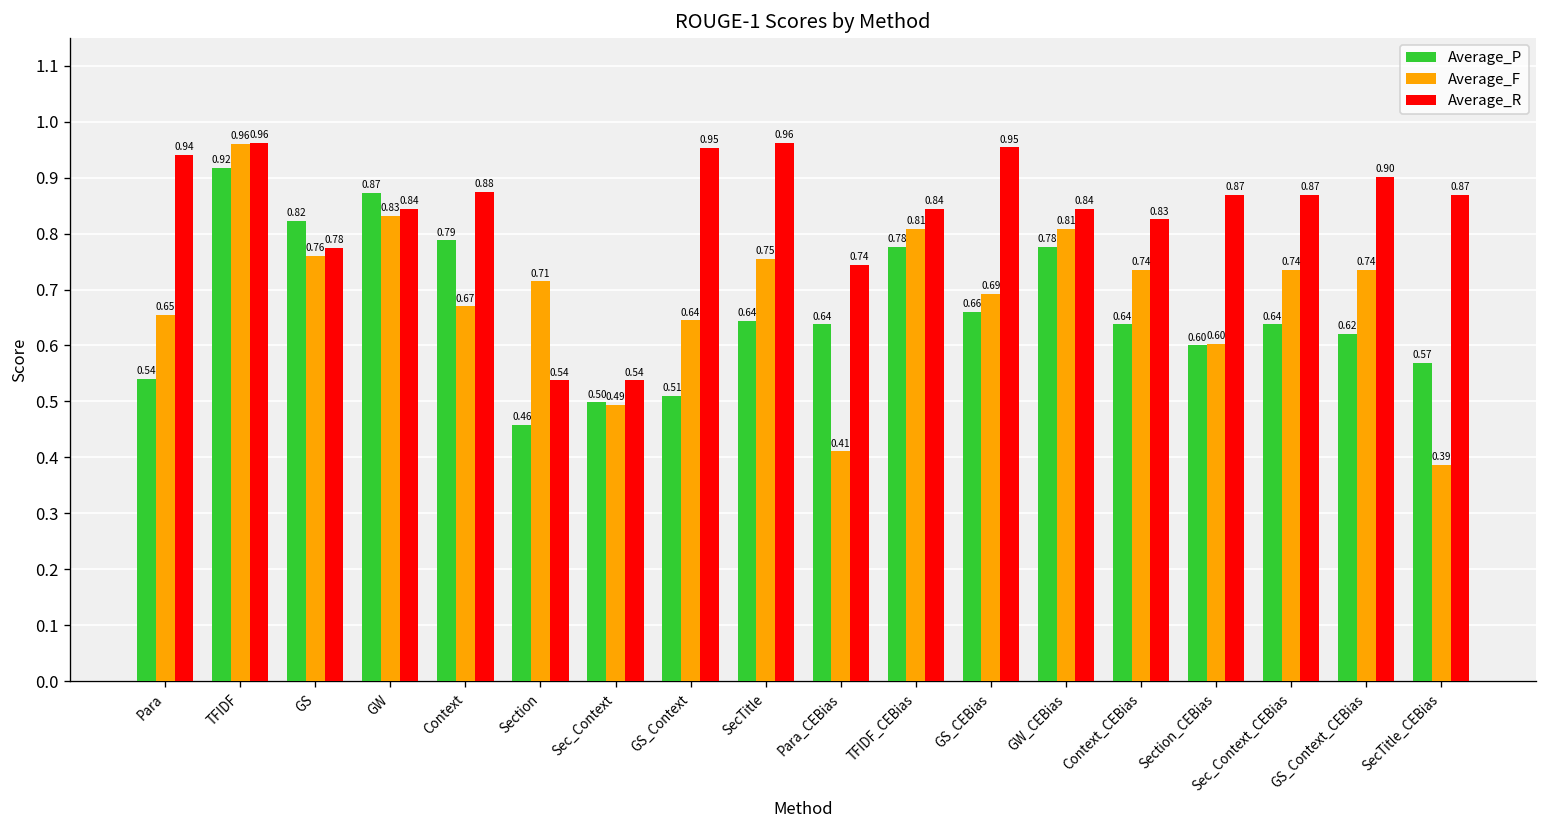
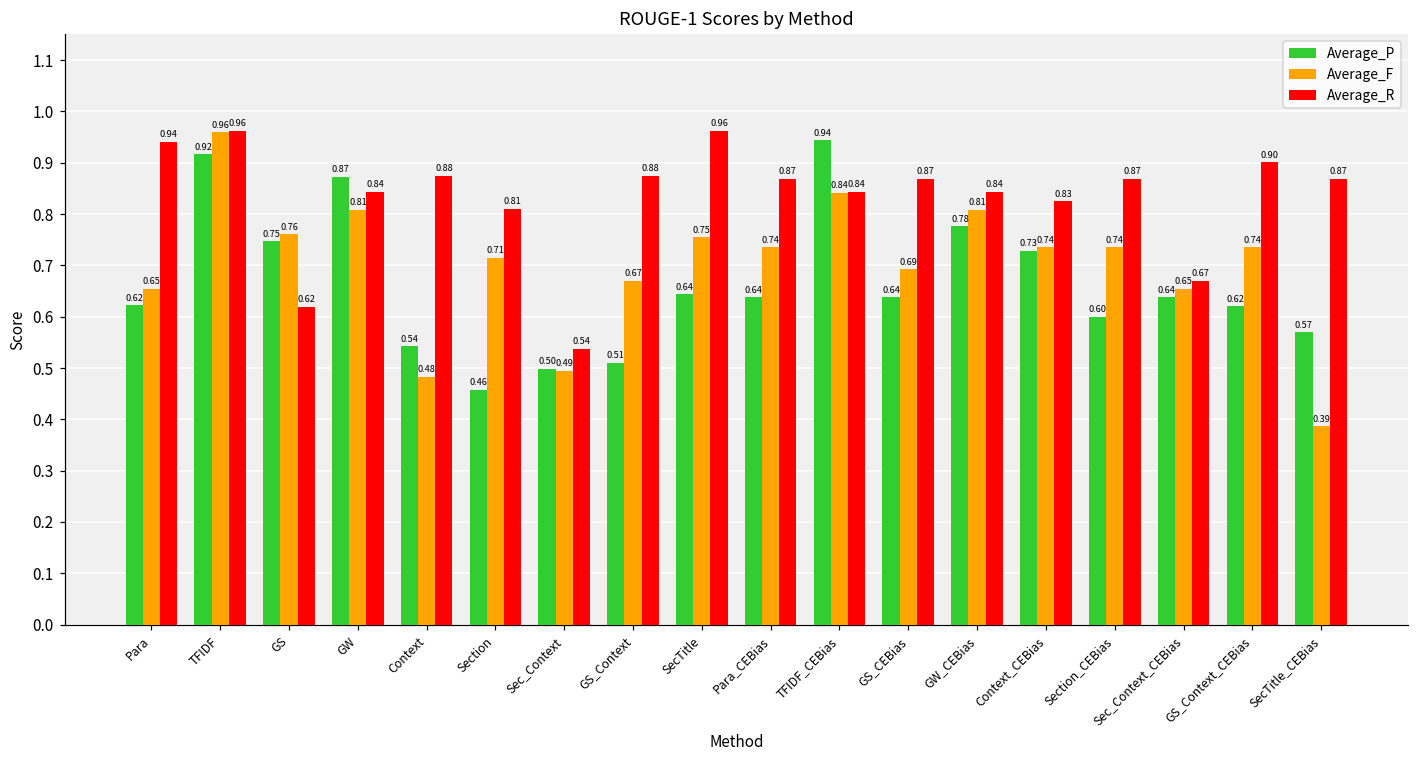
Average_P, Para: 0.54 -> 0.62
Average_P, GS: 0.82 -> 0.75
Average_R, GS: 0.78 -> 0.62
Average_F, GW: 0.83 -> 0.81
Average_P, Context: 0.79 -> 0.54
Average_F, Context: 0.67 -> 0.48
Average_R, Section: 0.54 -> 0.81
Average_F, GS_Context: 0.64 -> 0.67
Average_R, GS_Context: 0.95 -> 0.88
Average_F, Para_CEBias: 0.41 -> 0.74
Average_R, Para_CEBias: 0.74 -> 0.87
Average_P, TFIDF_CEBias: 0.78 -> 0.94
Average_F, TFIDF_CEBias: 0.81 -> 0.84
Average_P, GS_CEBias: 0.66 -> 0.64
Average_R, GS_CEBias: 0.95 -> 0.87
Average_P, Context_CEBias: 0.64 -> 0.73
Average_F, Section_CEBias: 0.60 -> 0.74
Average_F, Sec_Context_CEBias: 0.74 -> 0.65
Average_R, Sec_Context_CEBias: 0.87 -> 0.67
